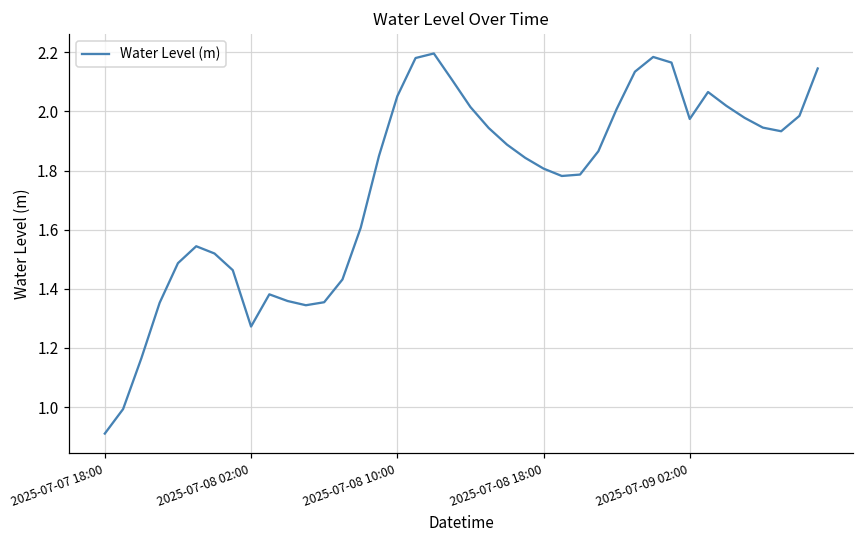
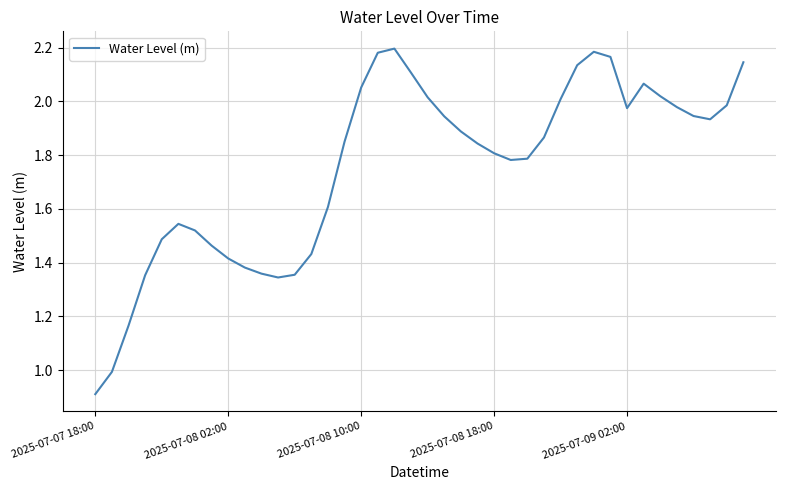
2025-07-08 02:00: 1.27 -> 1.42
